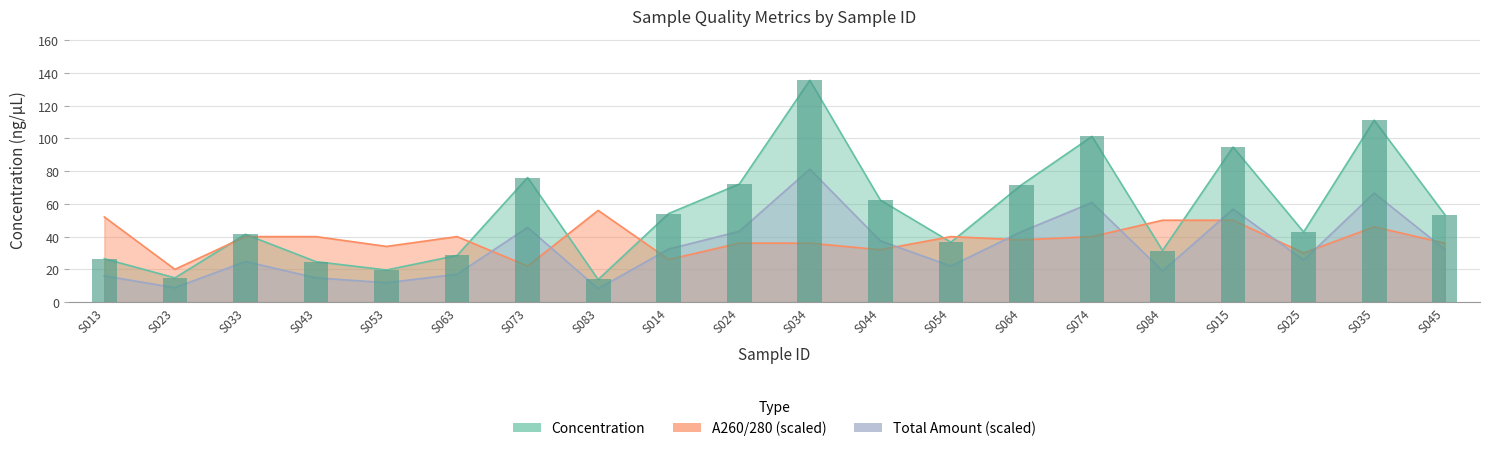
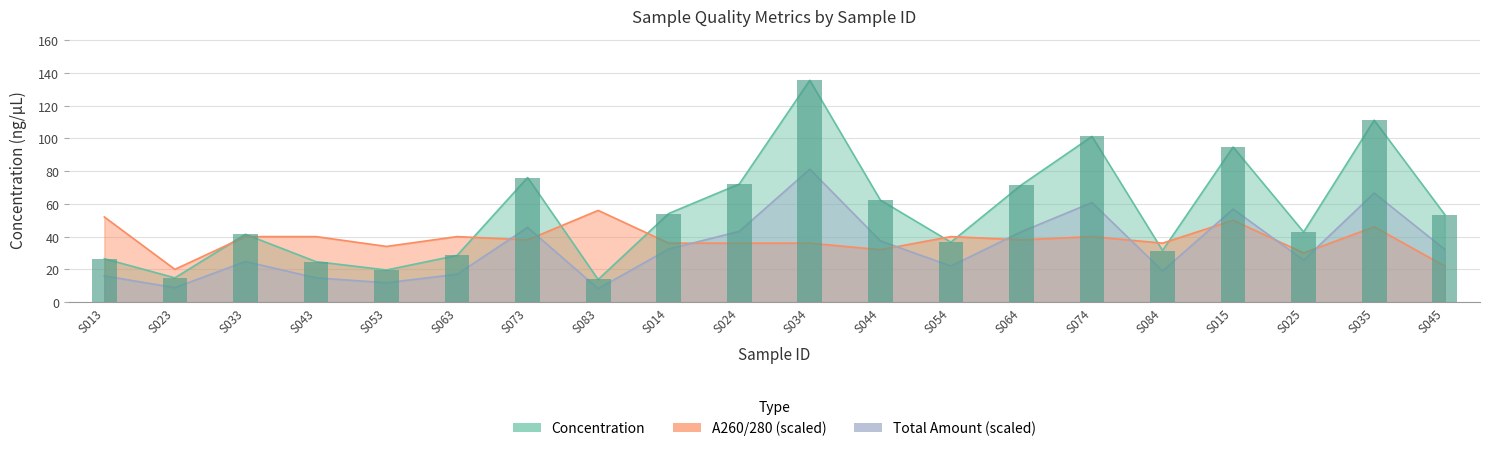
A260/280 (scaled), S073: 22 -> 38
A260/280 (scaled), S014: 26 -> 36
A260/280 (scaled), S084: 50 -> 36
A260/280 (scaled), S045: 36 -> 22
